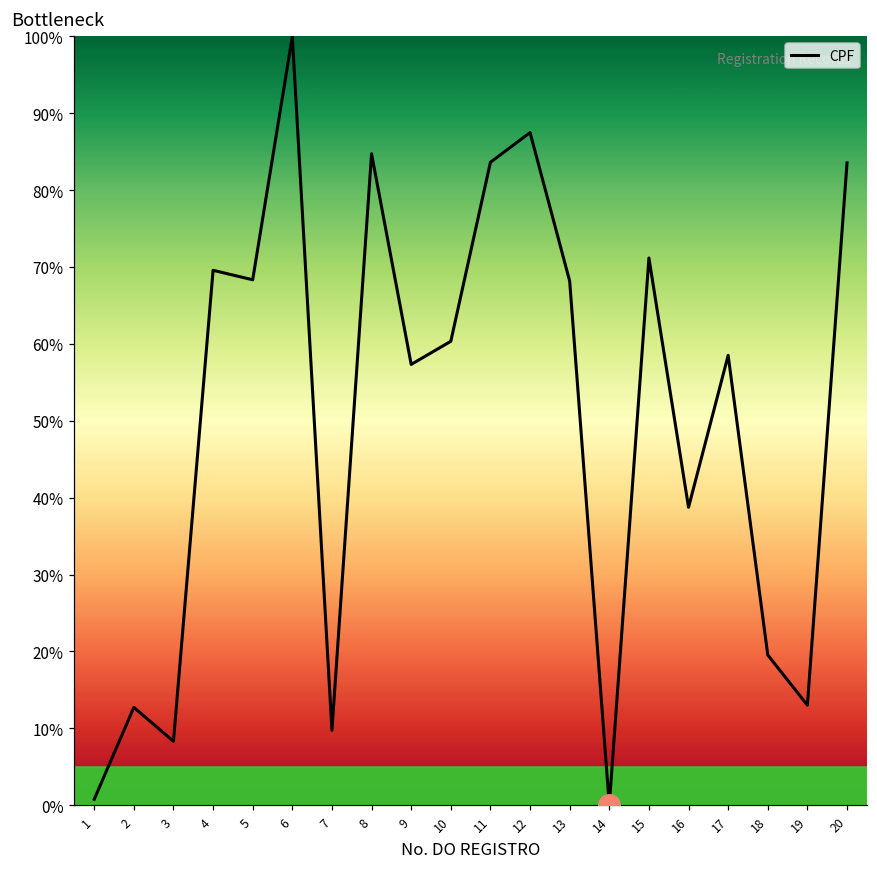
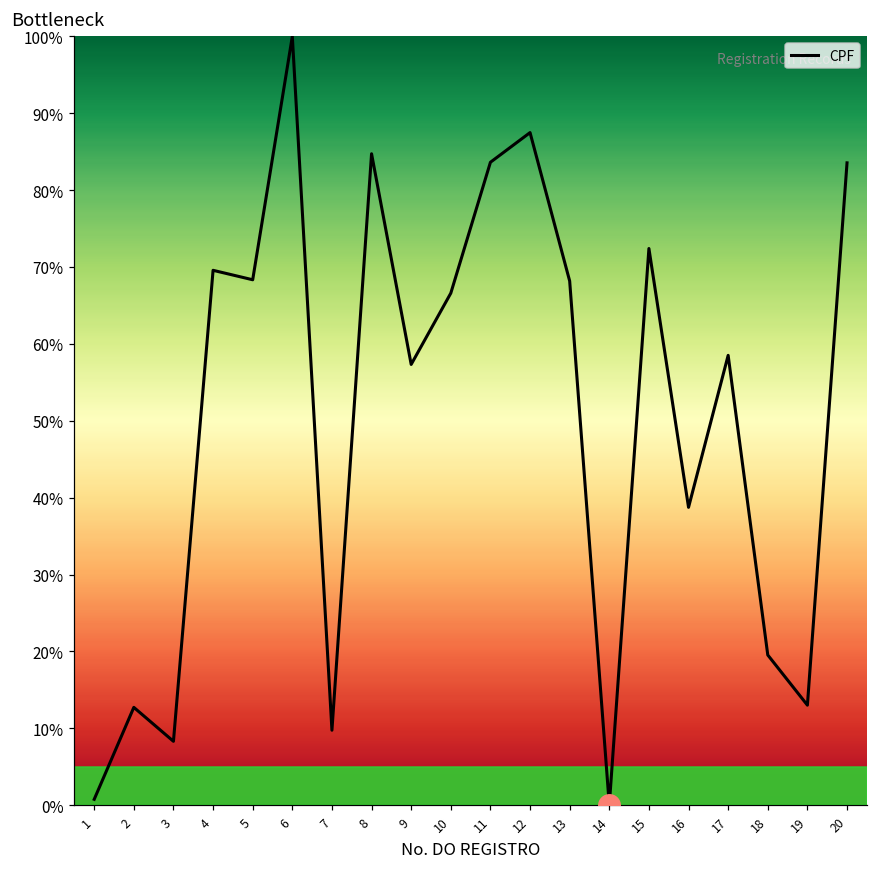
CPF, 10: 60% -> 67%
CPF, 15: 71% -> 72%
